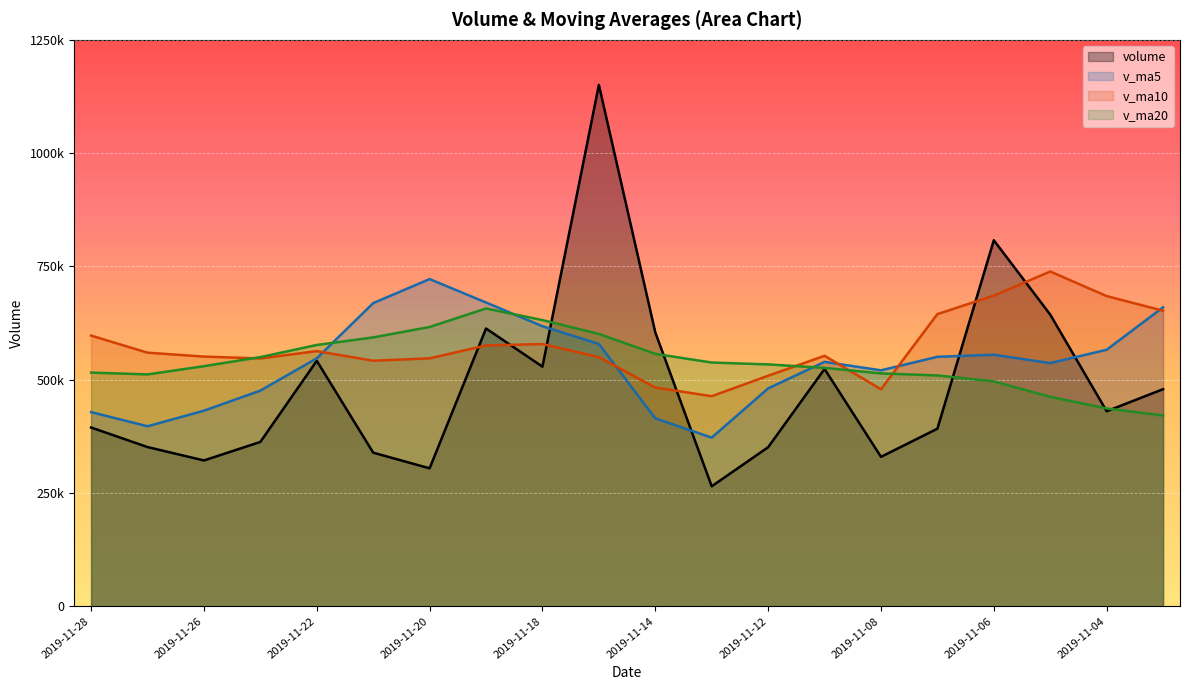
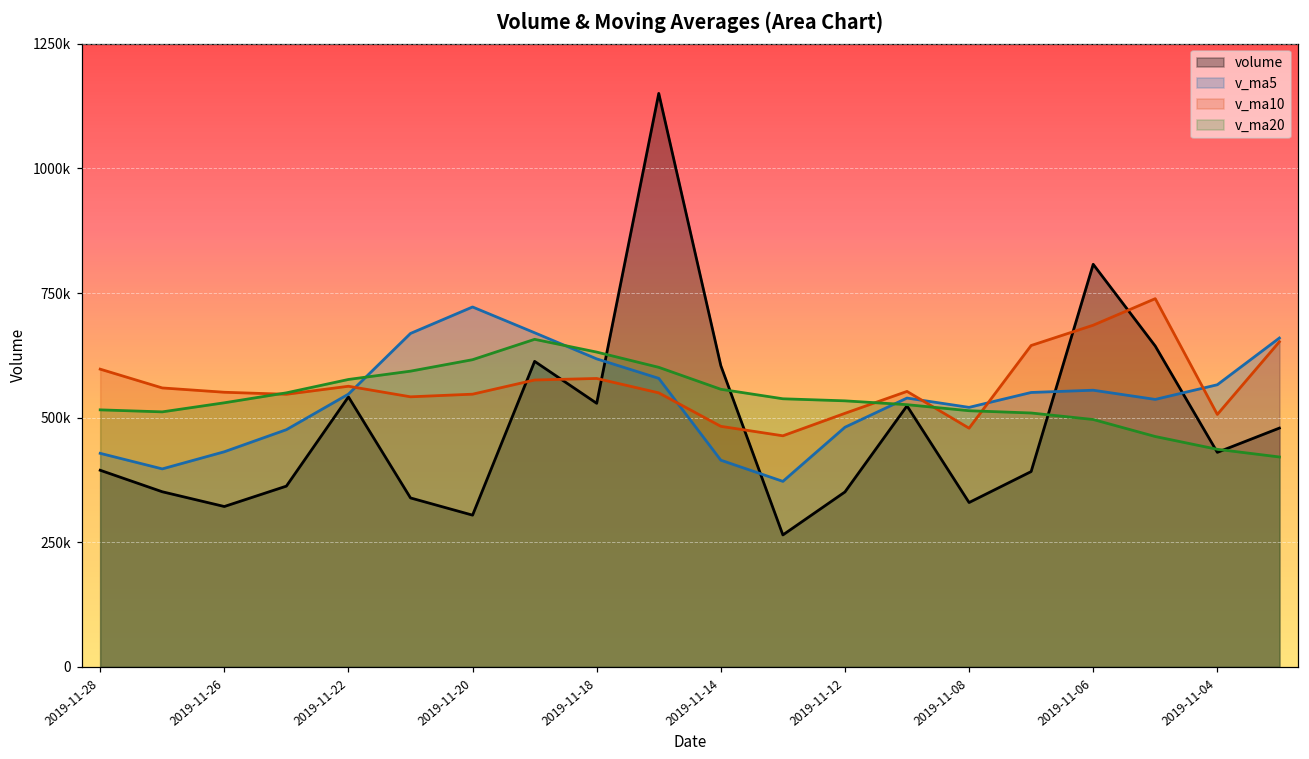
v_ma10, 2019-11-04: 680000 -> 510000
